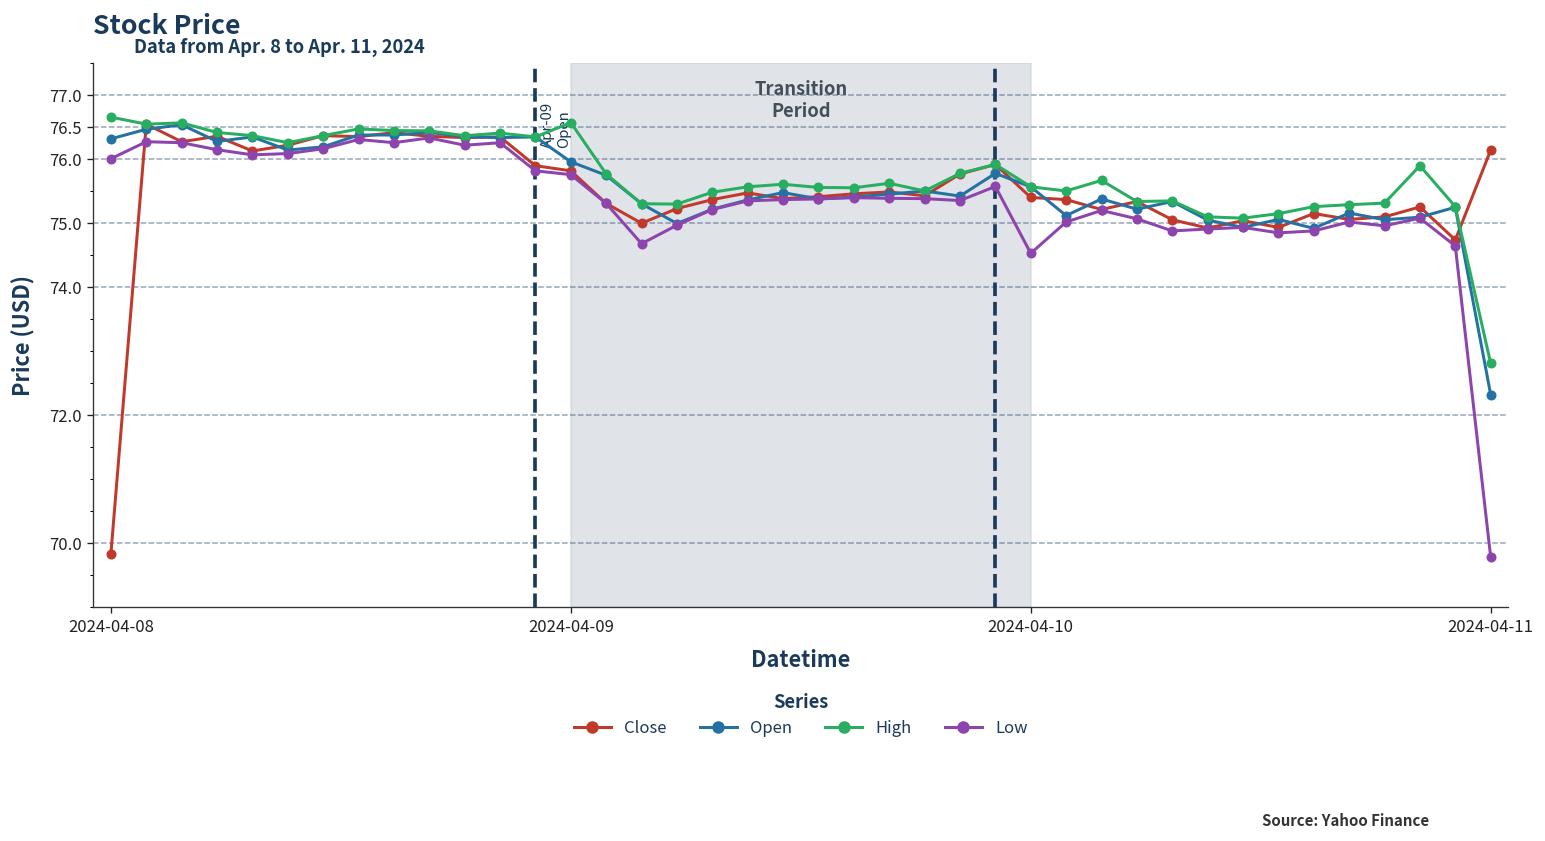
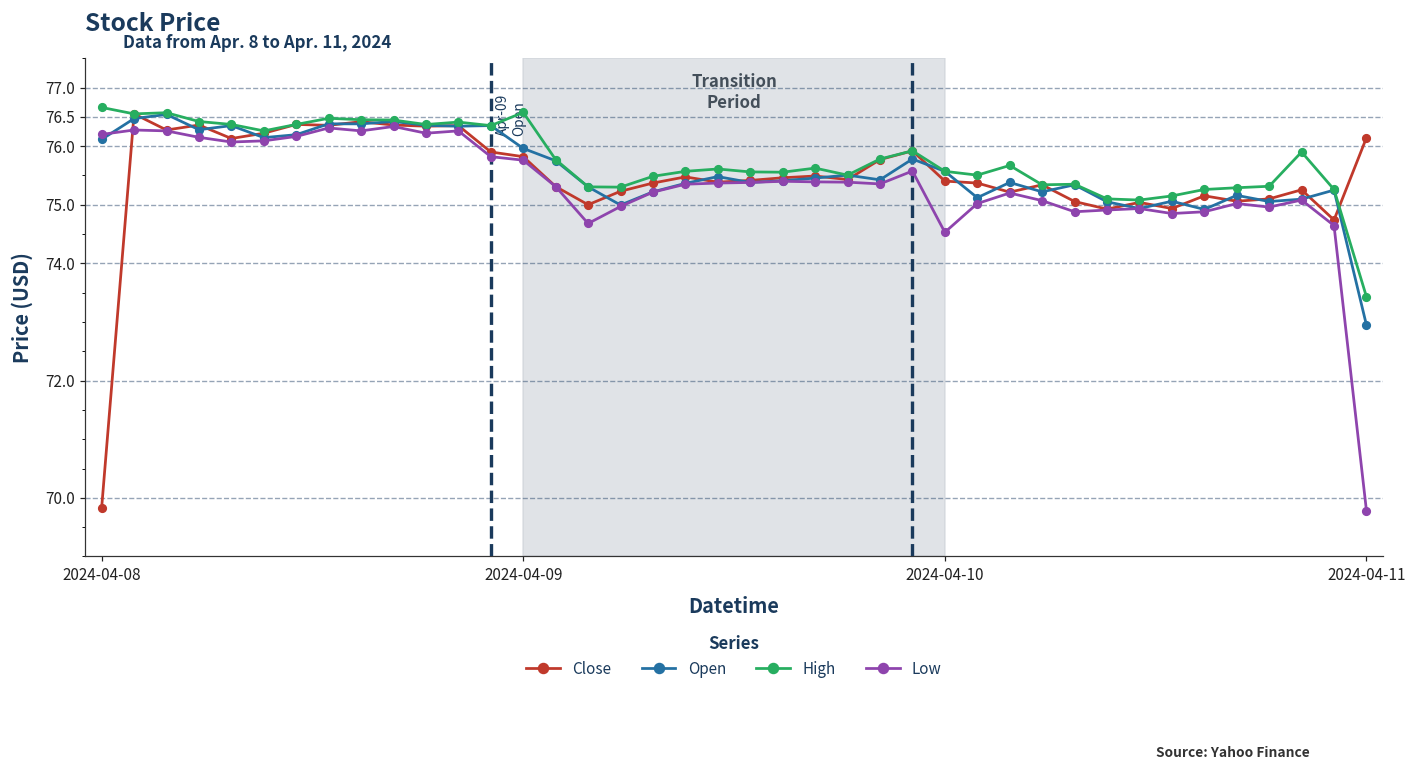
Open, 2024-04-08: 76.3 -> 76.1
Low, 2024-04-08: 76.0 -> 76.2
Open, 2024-04-11: 72.3 -> 72.9
High, 2024-04-11: 72.8 -> 73.4
